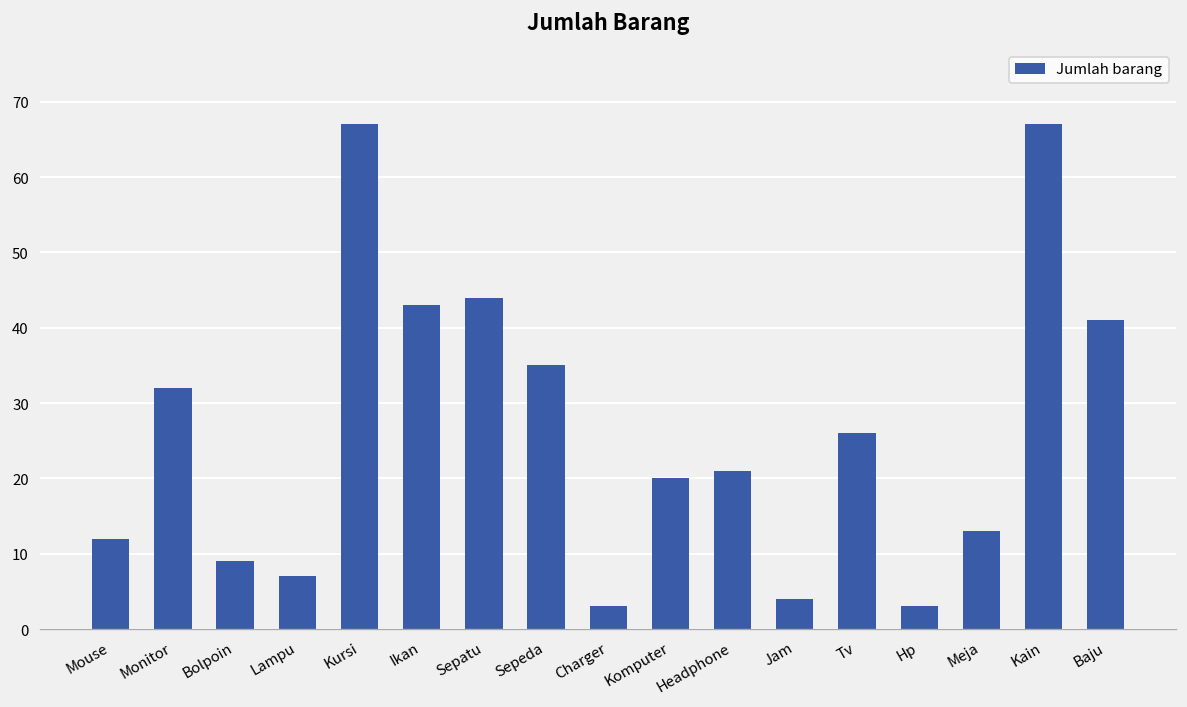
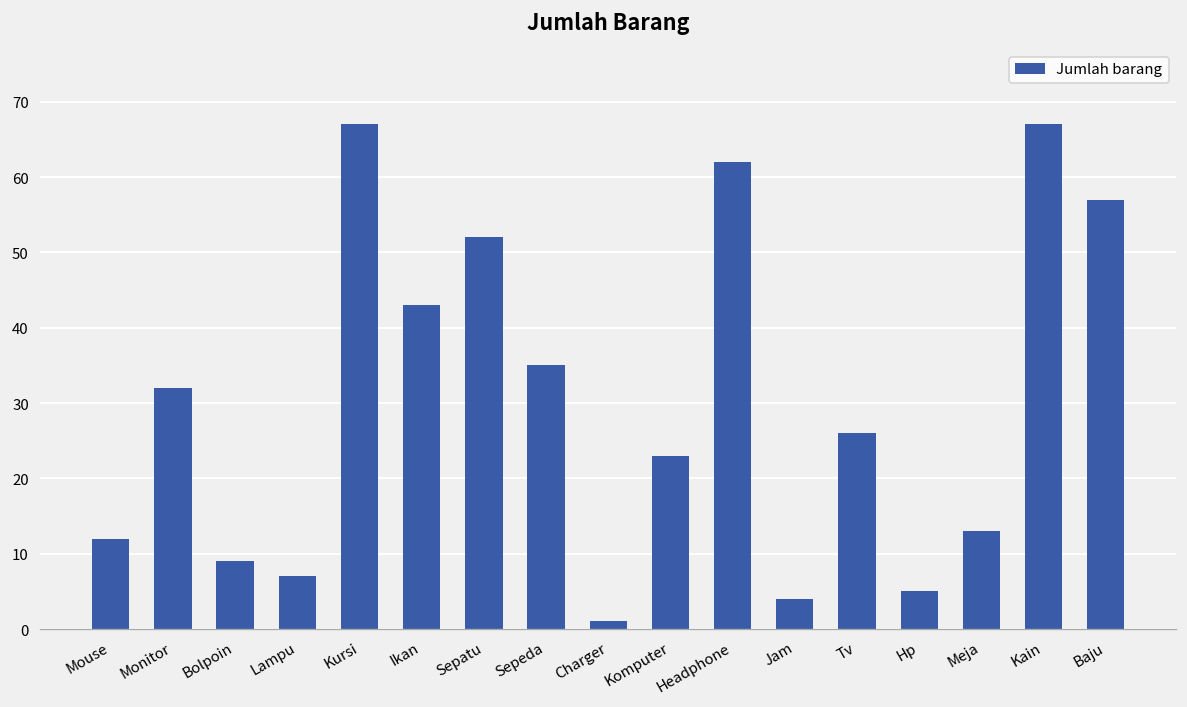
Sepatu: 44 -> 52
Charger: 3 -> 1
Komputer: 20 -> 23
Headphone: 21 -> 62
Hp: 3 -> 5
Baju: 41 -> 57
